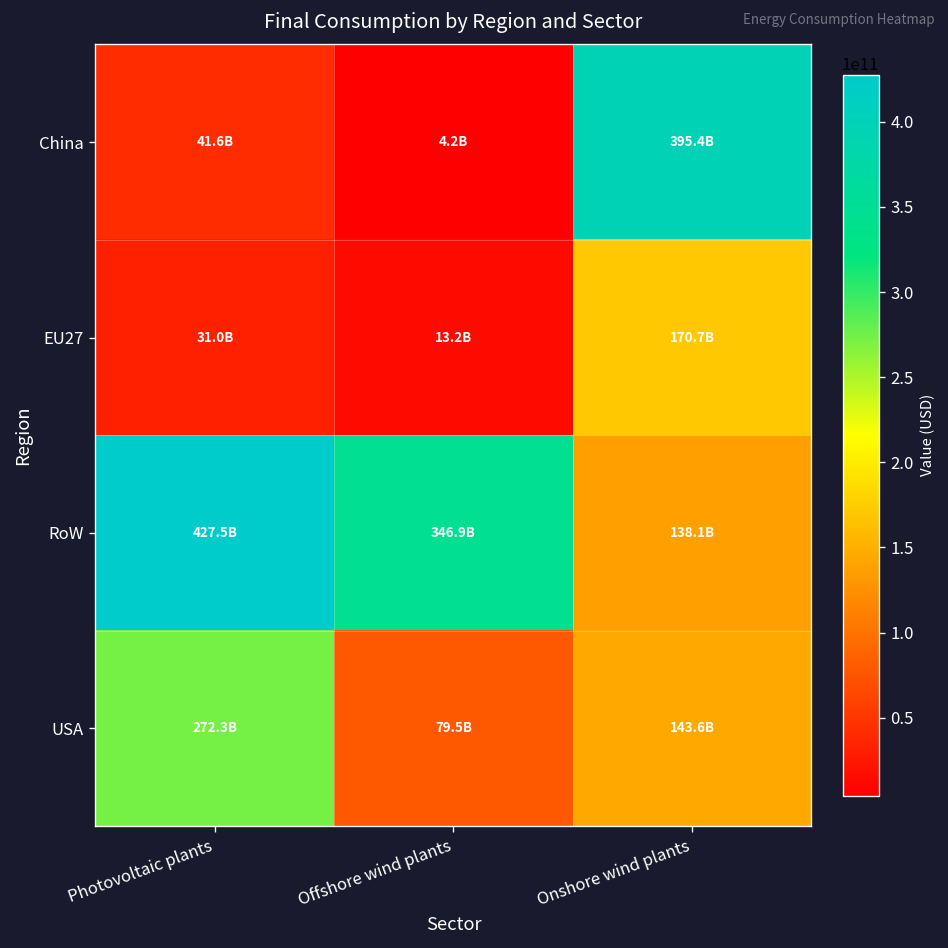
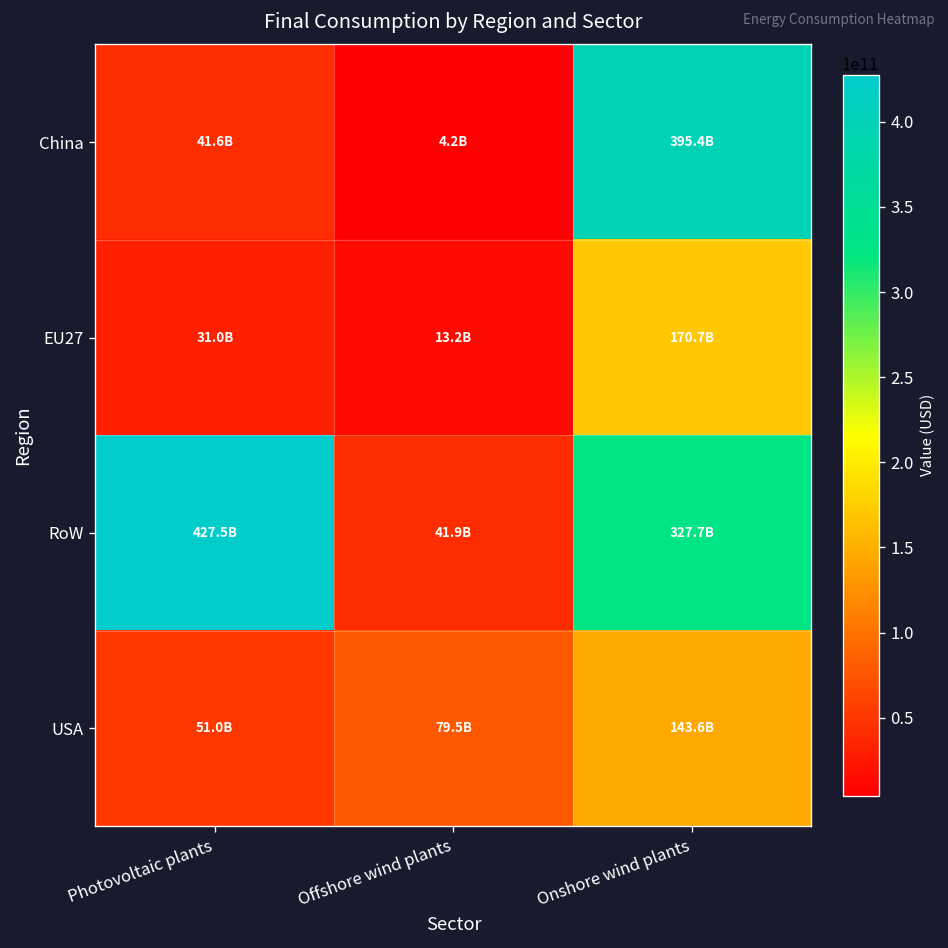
RoW, Offshore wind plants: 346.9B -> 41.9B
RoW, Onshore wind plants: 138.1B -> 327.7B
USA, Photovoltaic plants: 272.3B -> 51.0B
